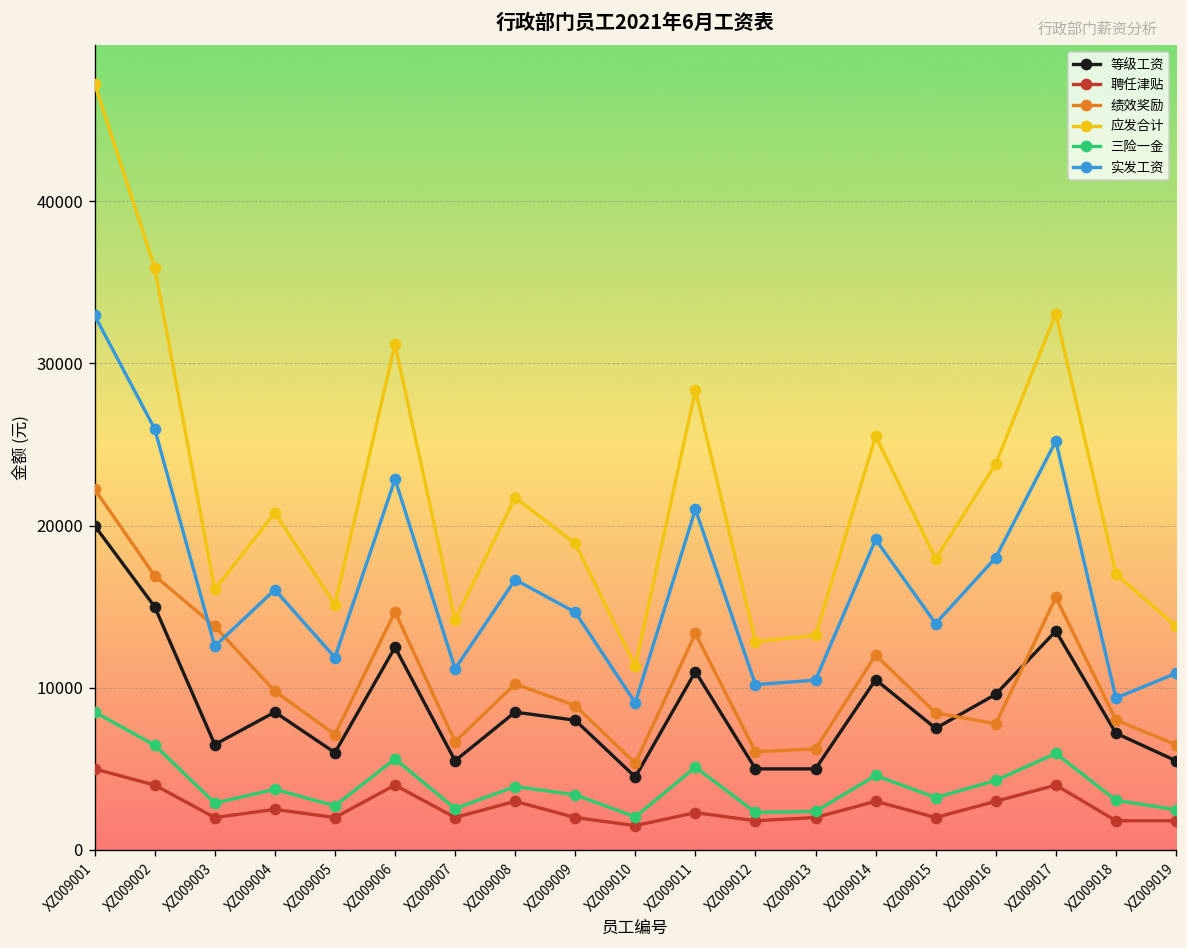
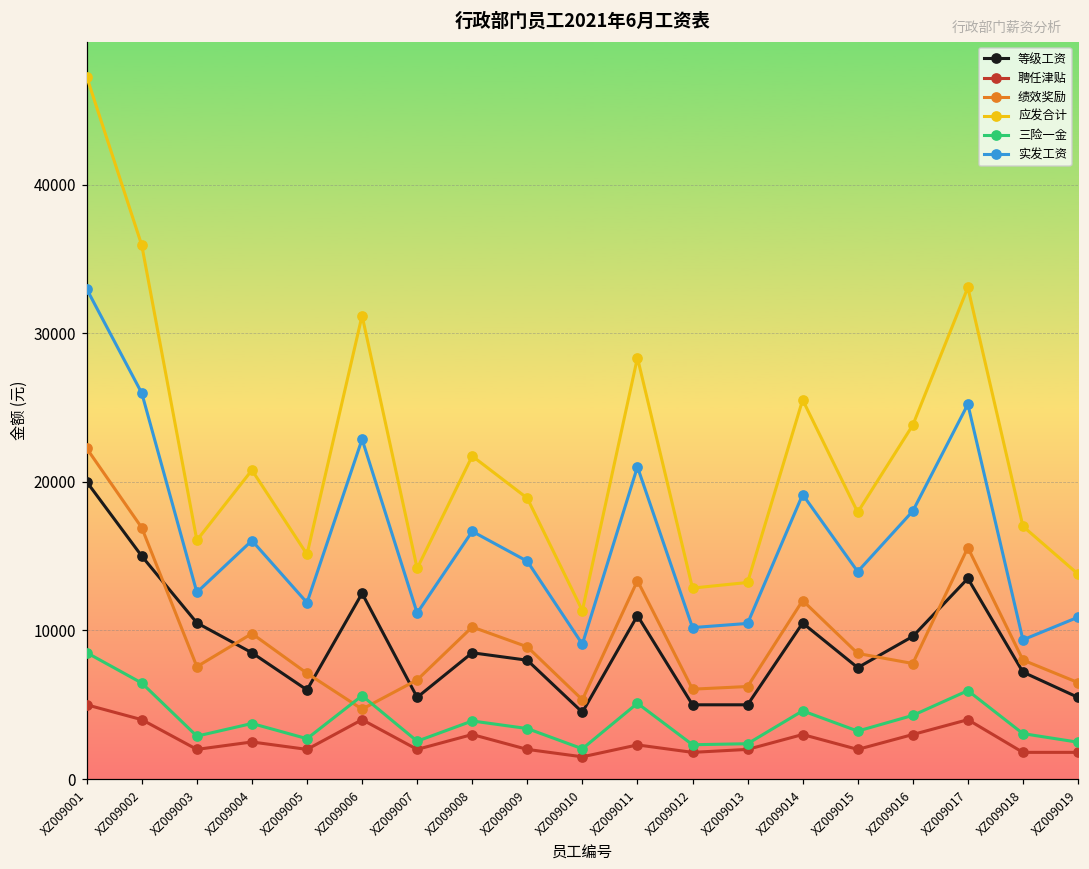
等级工资, XZ009003: 6500 -> 10500
绩效奖励, XZ009003: 13800 -> 7600
绩效奖励, XZ009006: 14700 -> 4700
